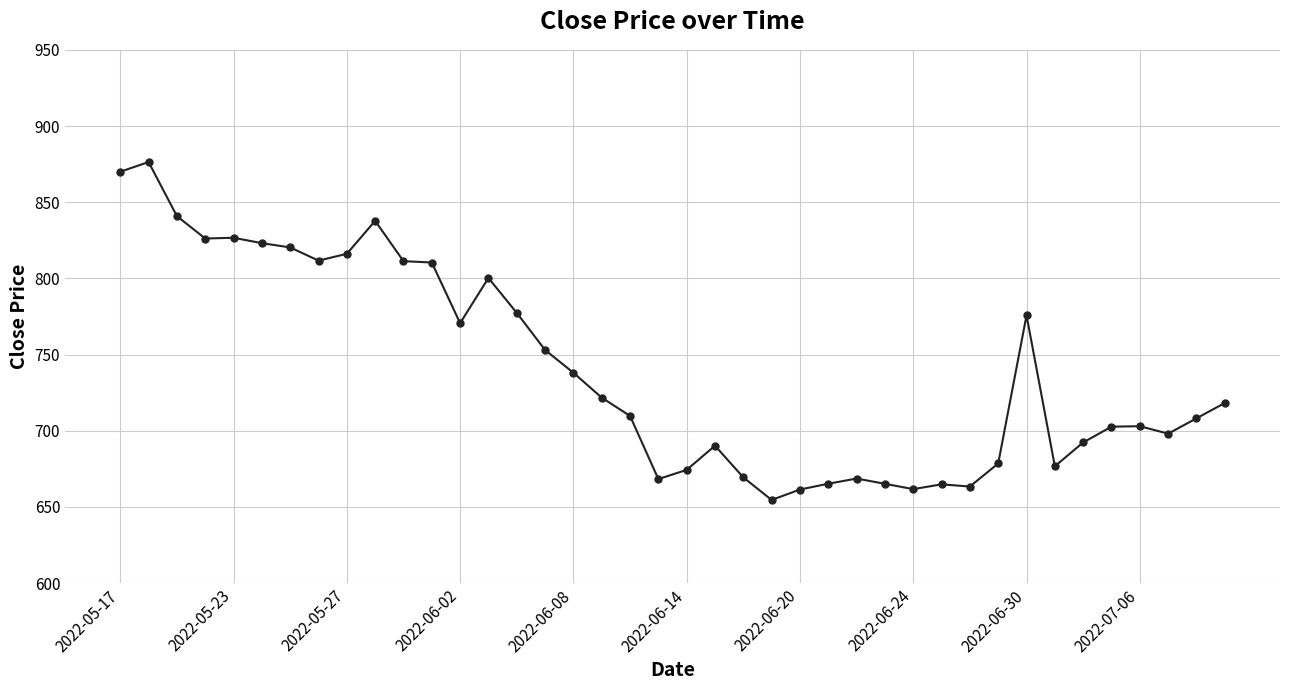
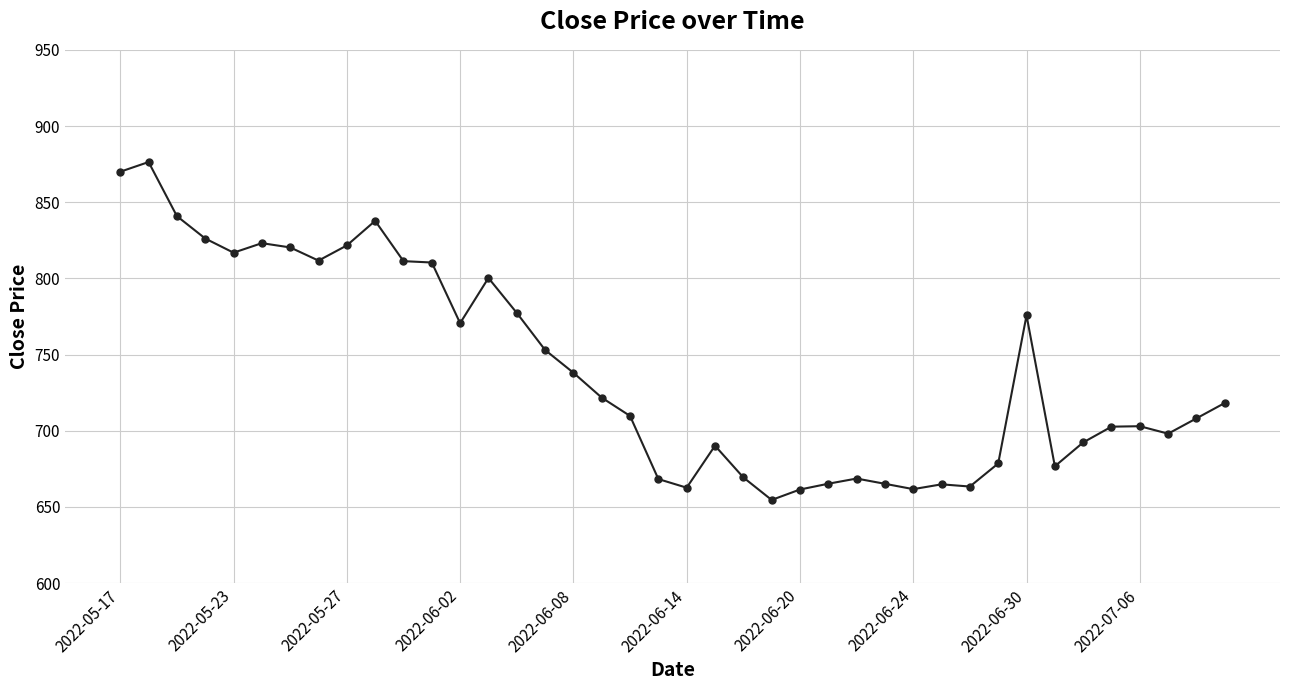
2022-05-23: 827 -> 817
2022-05-27: 816 -> 822
2022-06-14: 674 -> 663
